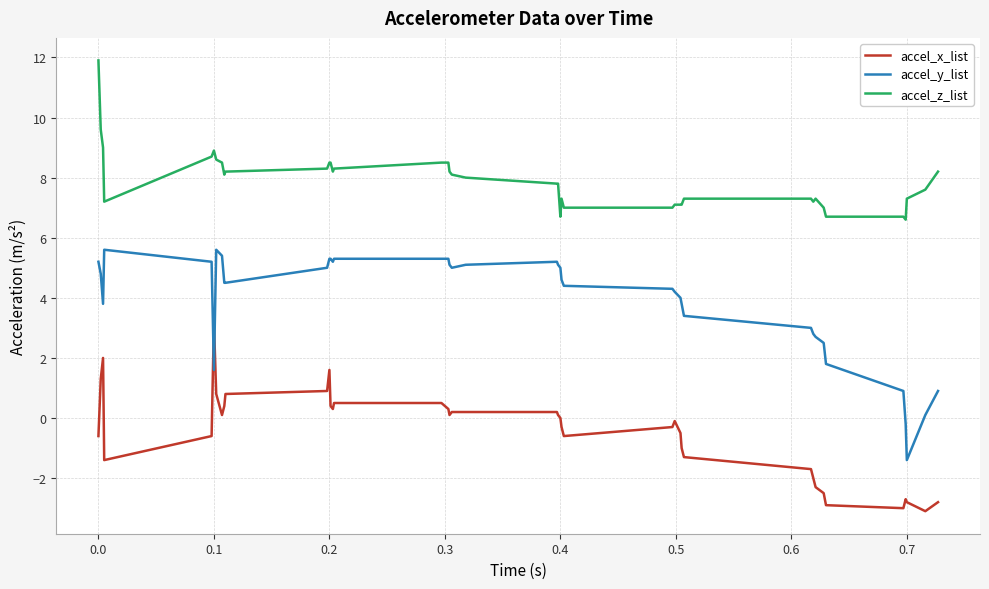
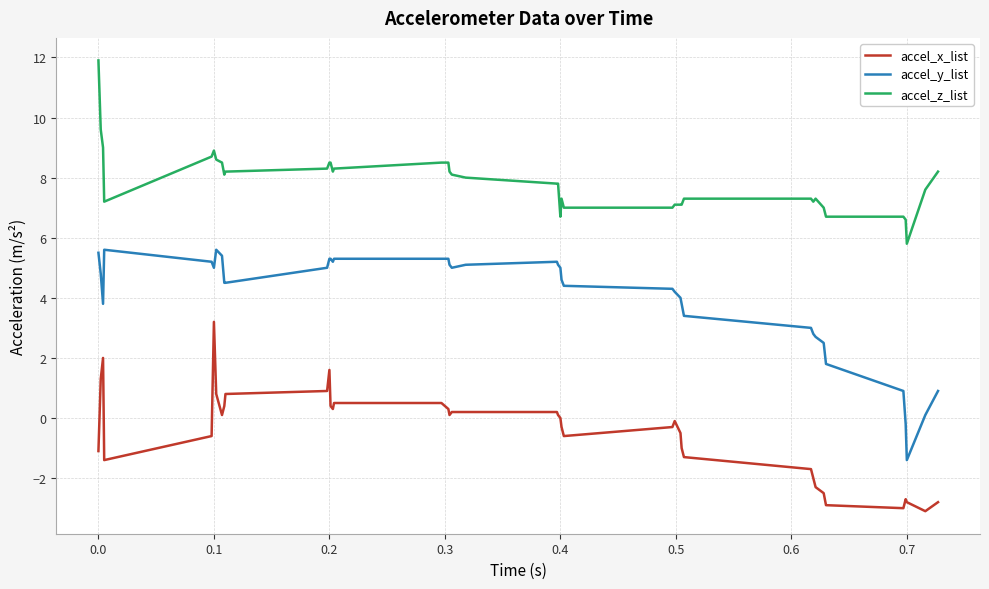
accel_x_list, 0.0: -0.6 -> -1.1
accel_y_list, 0.0: 5.2 -> 5.5
accel_y_list, 0.1: 1.6 -> 5.0
accel_z_list, 0.7: 7.3 -> 5.8
